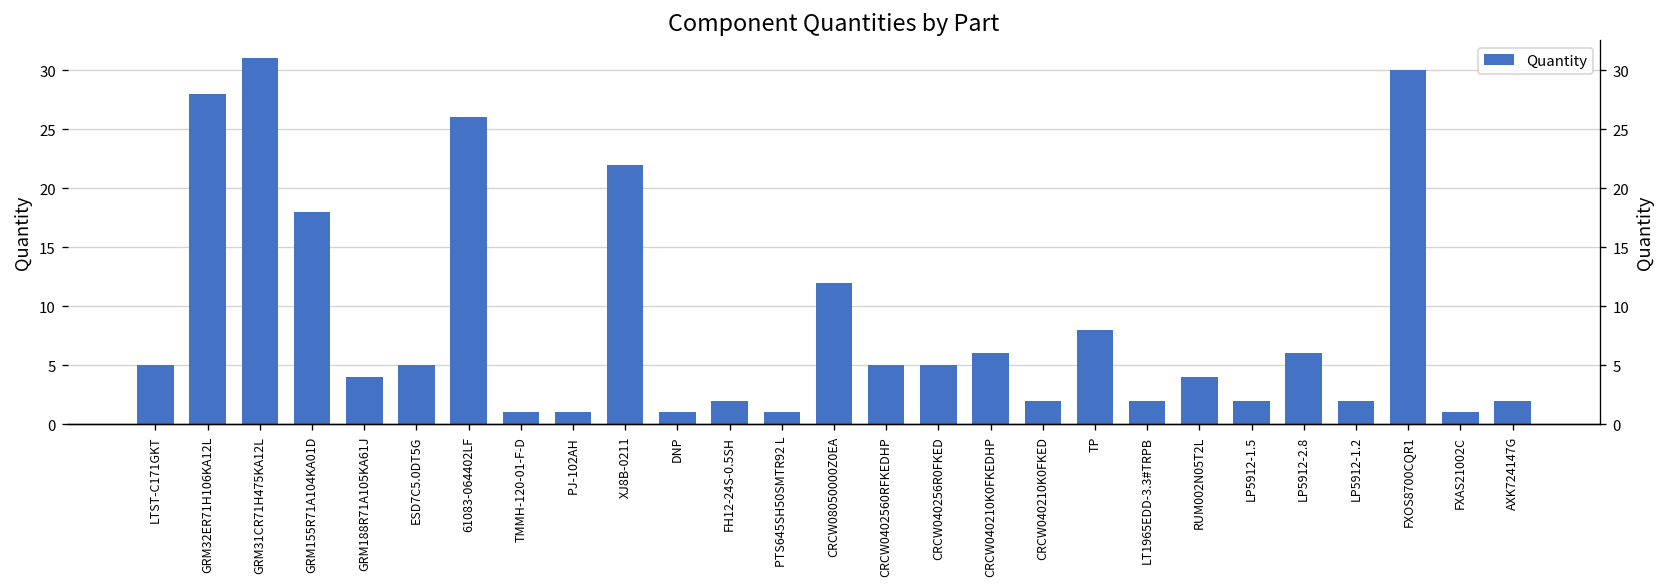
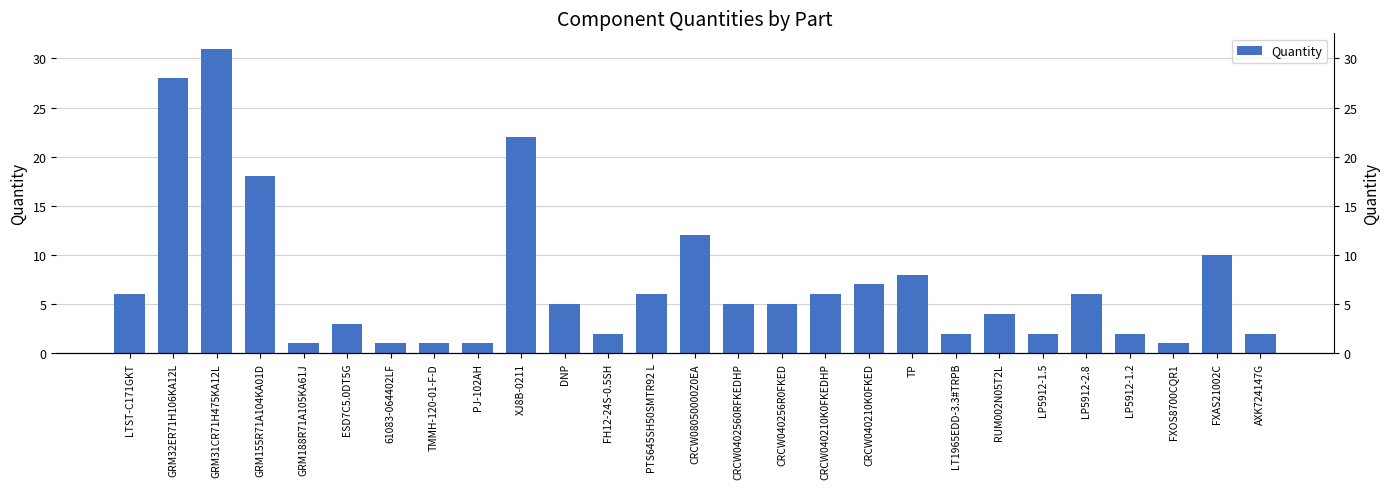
LTST-C171GKT: 5 -> 6
GRM188R71A105KA61J: 4 -> 1
ESD7C5.0DT5G: 5 -> 3
61083-064402LF: 26 -> 1
DNP: 1 -> 5
PTS645SH50SMTR92 L: 1 -> 6
CRCW040210K0FKED: 2 -> 7
FXOS8700CQR1: 30 -> 1
FXAS21002C: 1 -> 10
